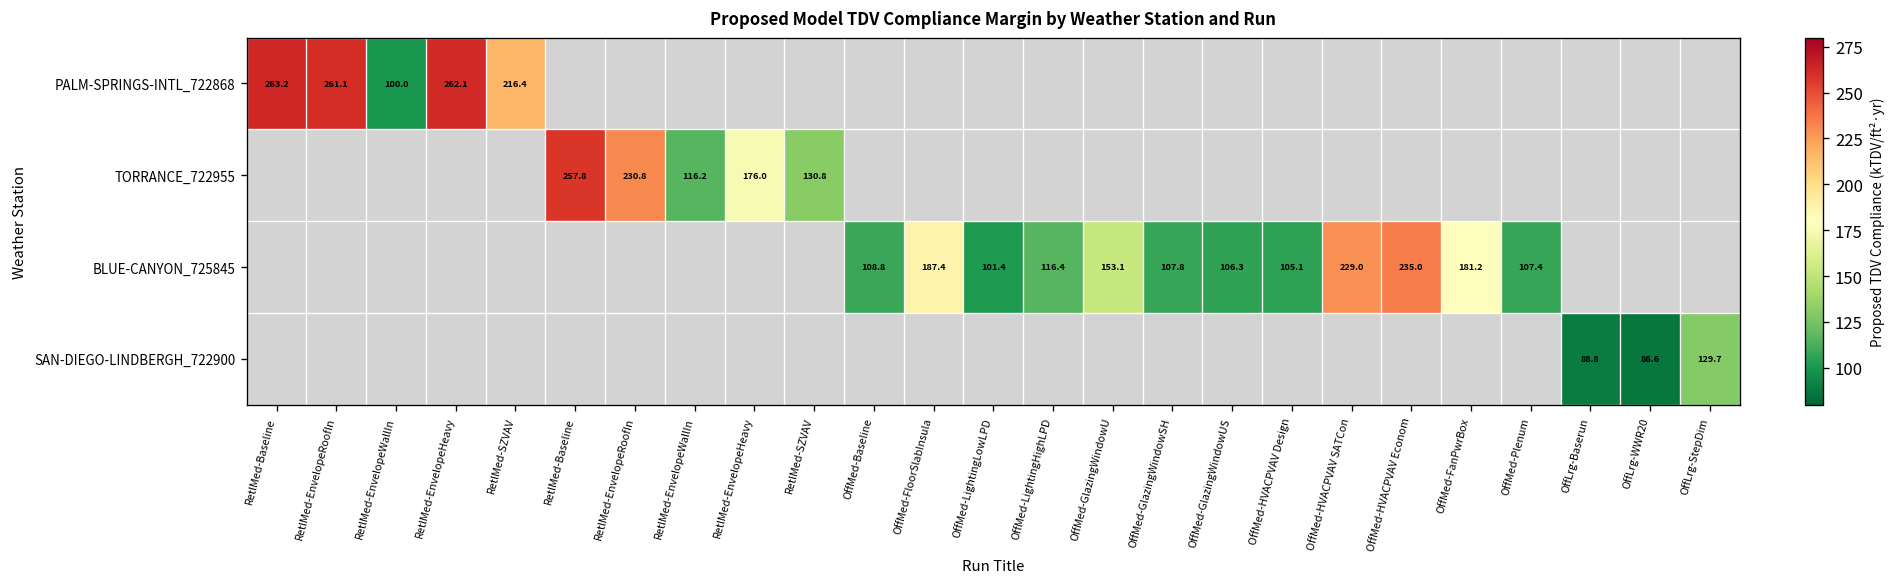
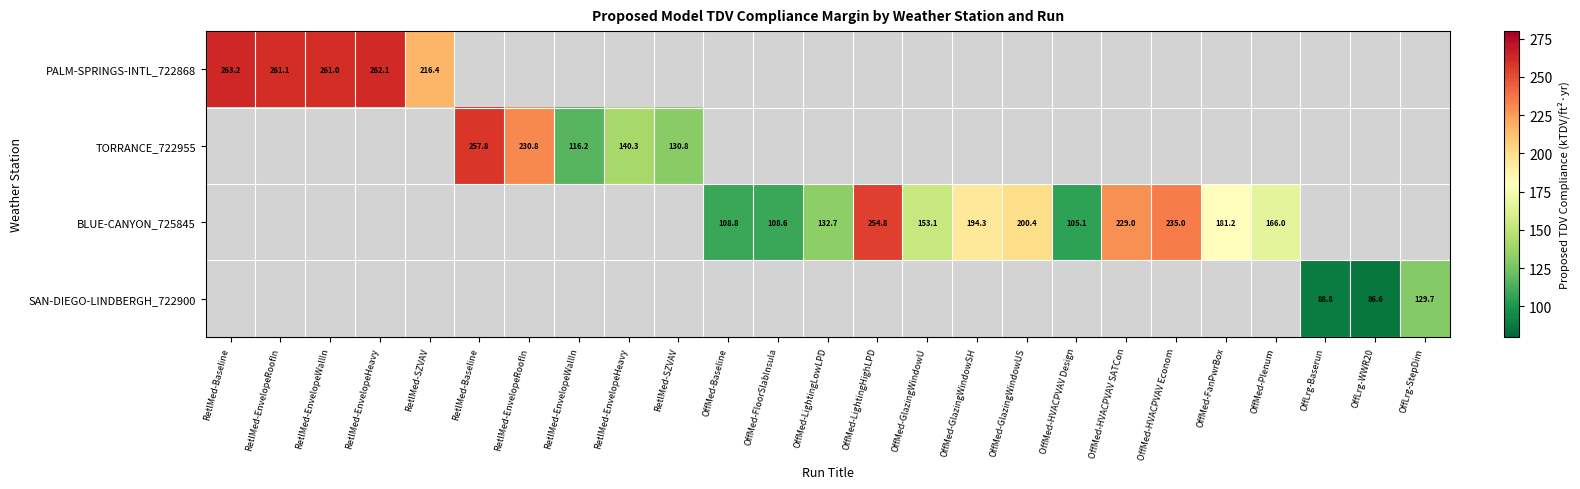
PALM-SPRINGS-INTL_722868, RetlMed-EnvelopeWallIn: 100.0 -> 261.0
TORRANCE_722955, RetlMed-EnvelopeHeavy: 176.0 -> 140.3
BLUE-CANYON_725845, OffMed-FloorSlabInsula: 187.4 -> 108.6
BLUE-CANYON_725845, OffMed-LightingLowLPD: 101.4 -> 132.7
BLUE-CANYON_725845, OffMed-LightingHighLPD: 116.4 -> 254.8
BLUE-CANYON_725845, OffMed-GlazingWindowSH: 107.8 -> 194.3
BLUE-CANYON_725845, OffMed-GlazingWindowUS: 106.3 -> 200.4
BLUE-CANYON_725845, OffMed-Plenum: 107.4 -> 166.0
